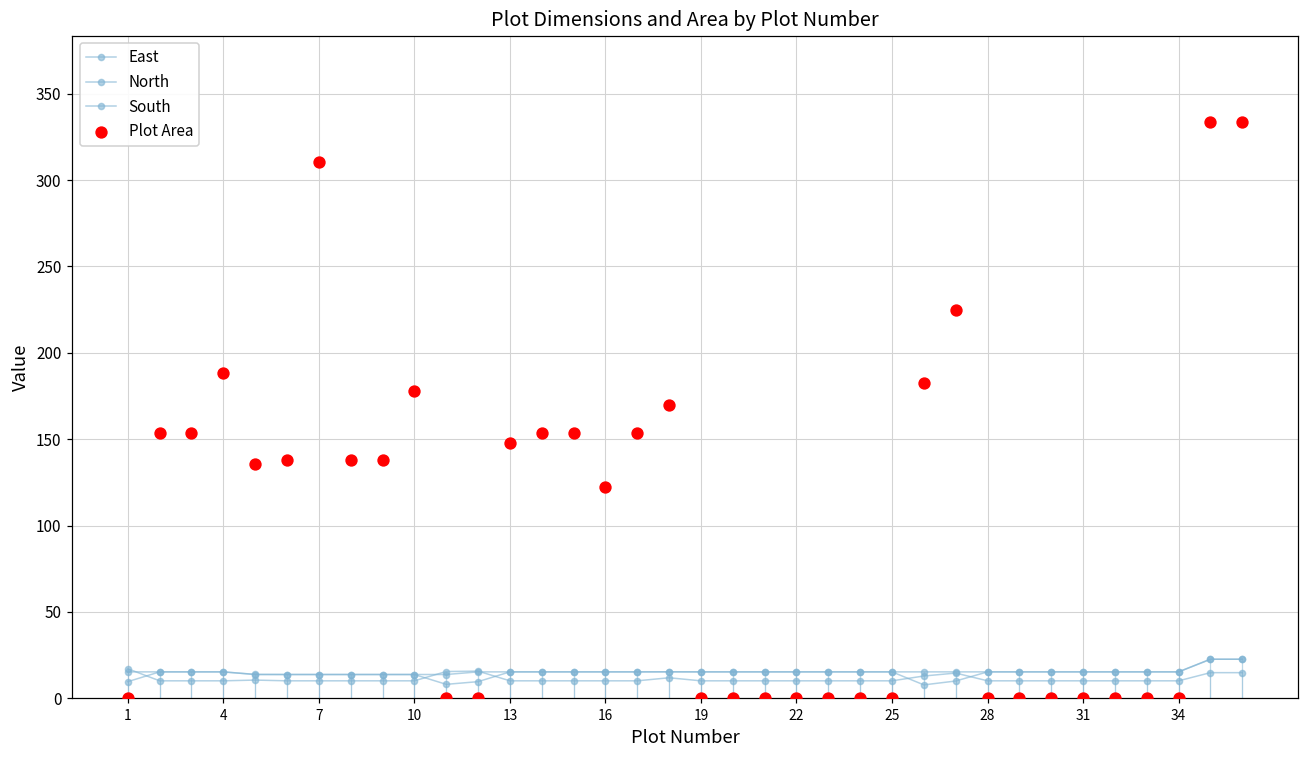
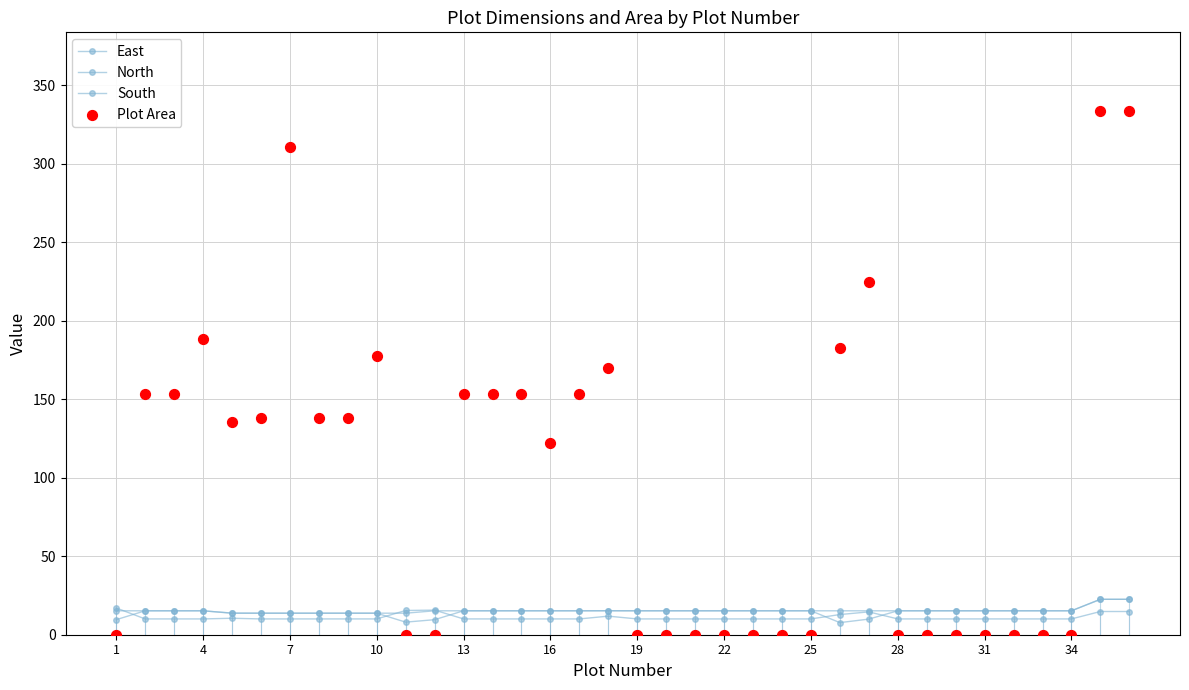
Plot Area, 13: 148 -> 153
